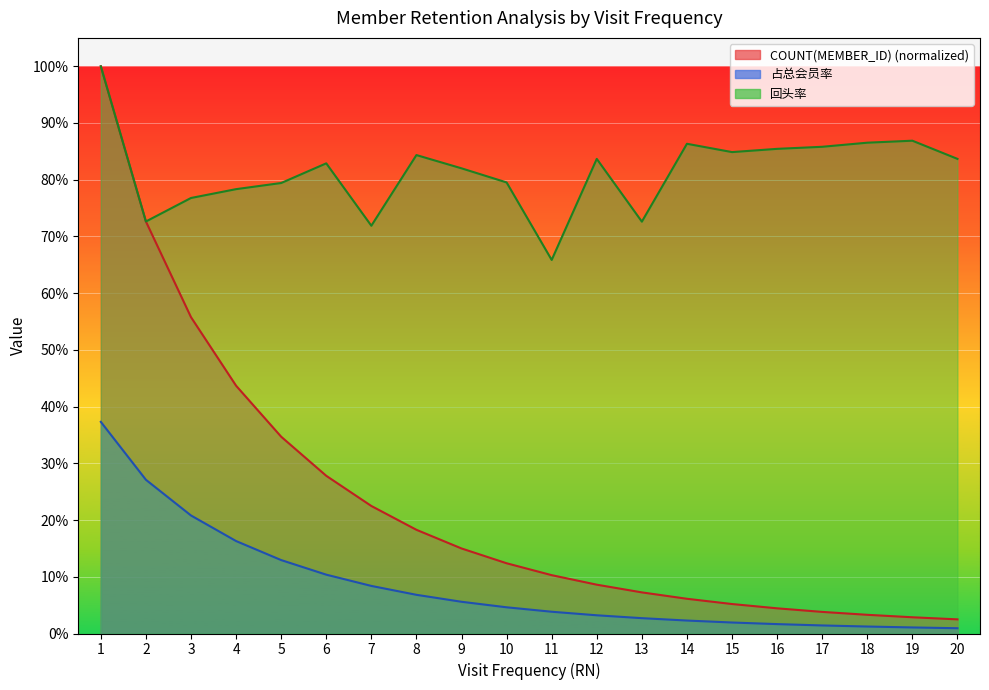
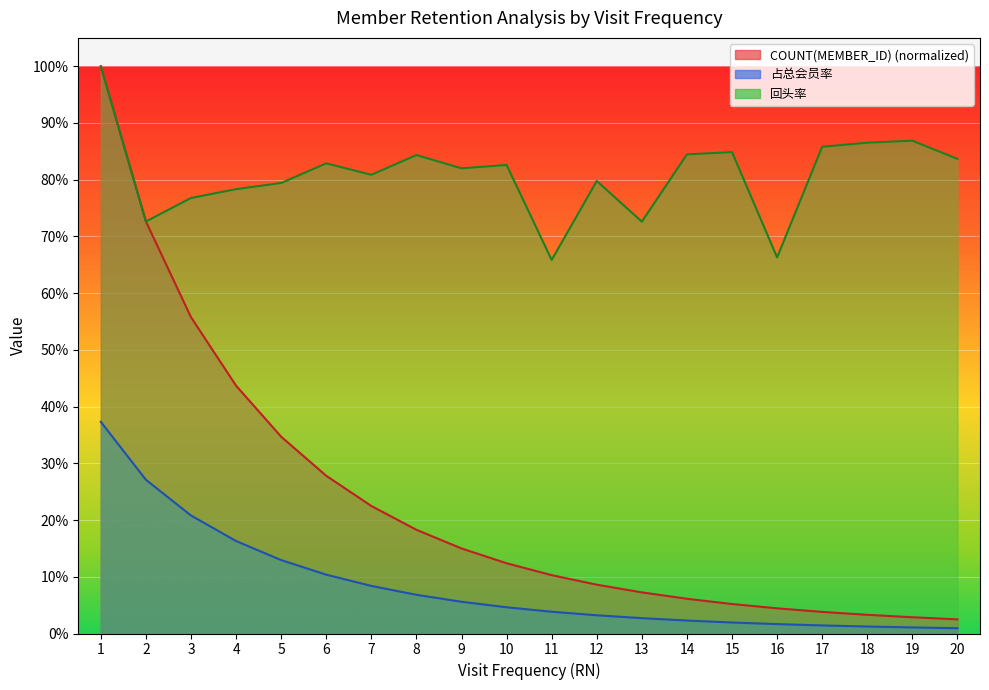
回头率, 7: 72% -> 81%
回头率, 10: 80% -> 83%
回头率, 12: 84% -> 80%
回头率, 14: 86% -> 84%
回头率, 16: 85% -> 66%
